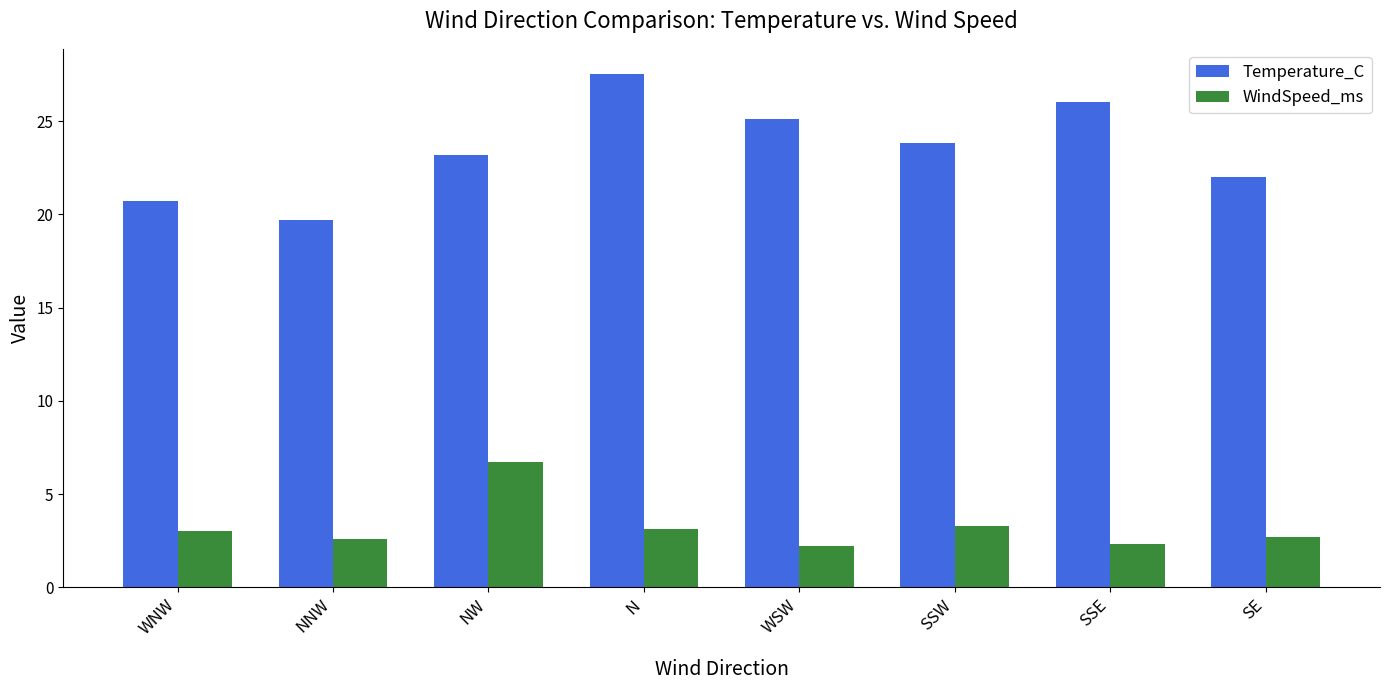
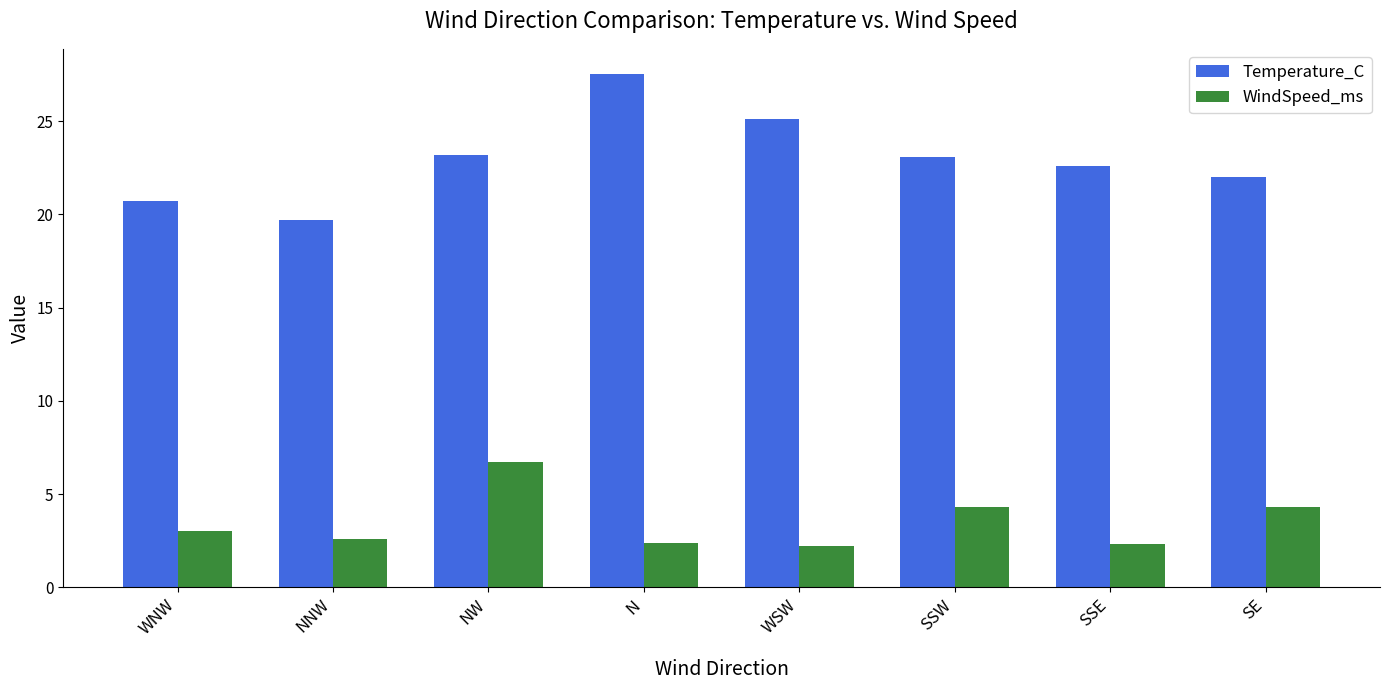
WindSpeed_ms, N: 3.1 -> 2.4
Temperature_C, SSW: 23.8 -> 23.1
WindSpeed_ms, SSW: 3.3 -> 4.3
Temperature_C, SSE: 26.0 -> 22.6
WindSpeed_ms, SE: 2.7 -> 4.3
